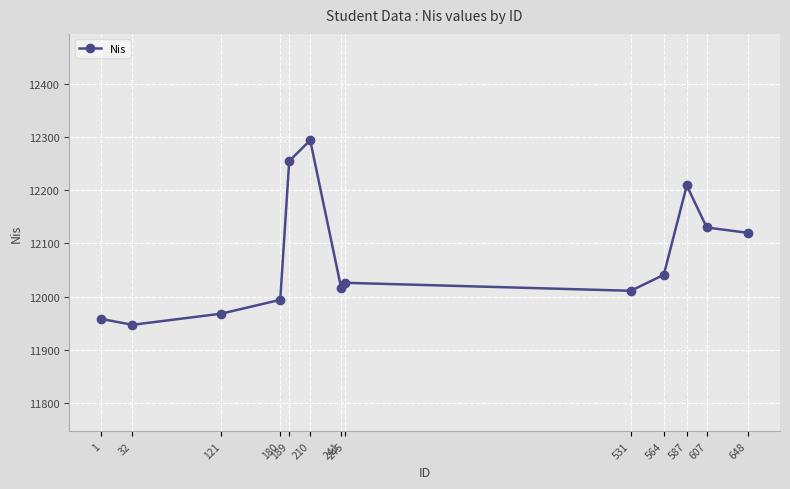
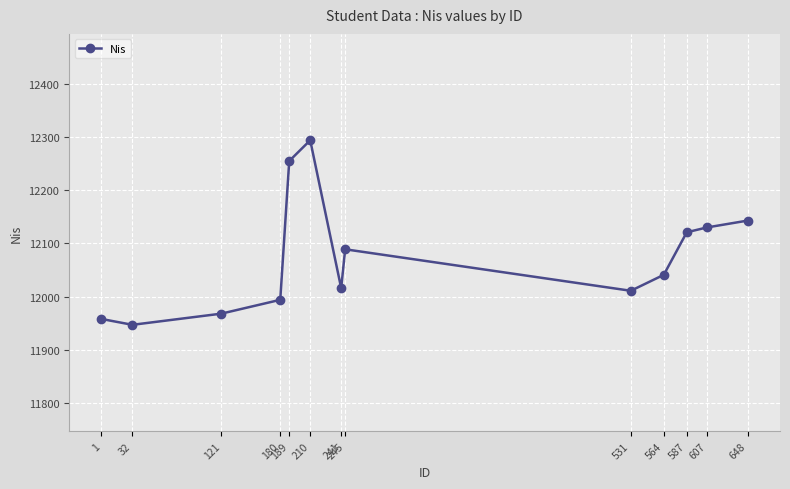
245: 12030 -> 12090
587: 12210 -> 12120
648: 12120 -> 12140
